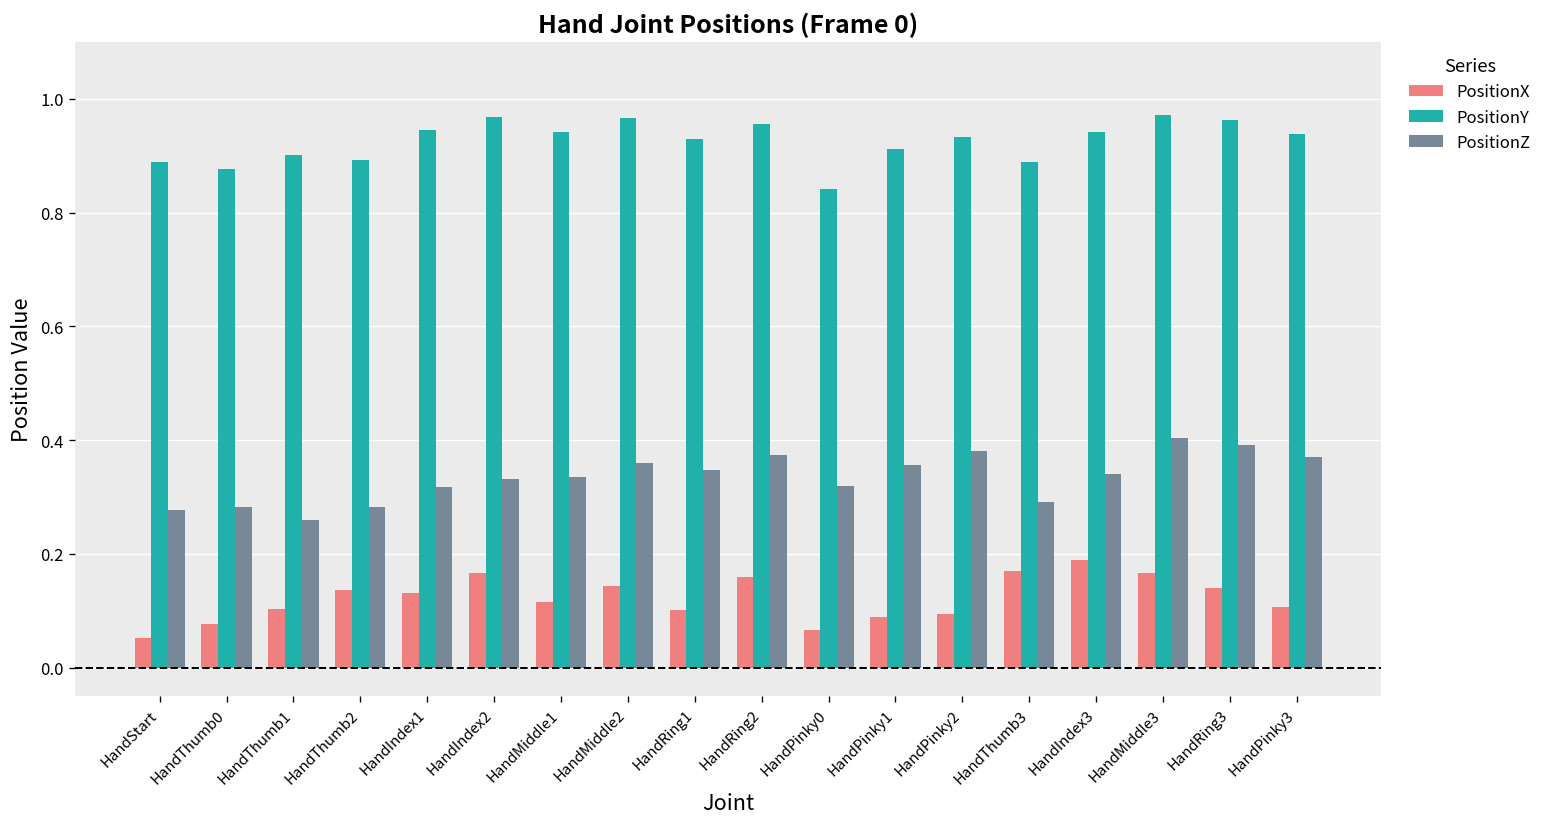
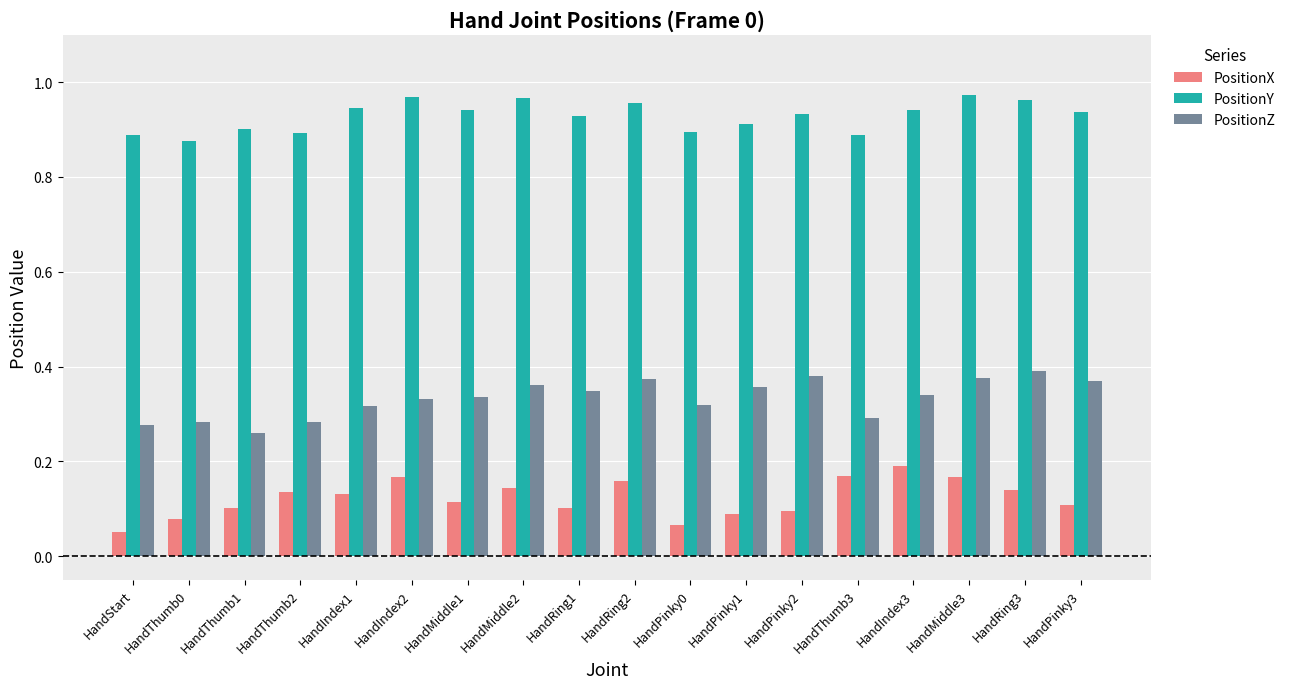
PositionY, HandPinky0: 0.84 -> 0.89
PositionZ, HandMiddle3: 0.40 -> 0.38
